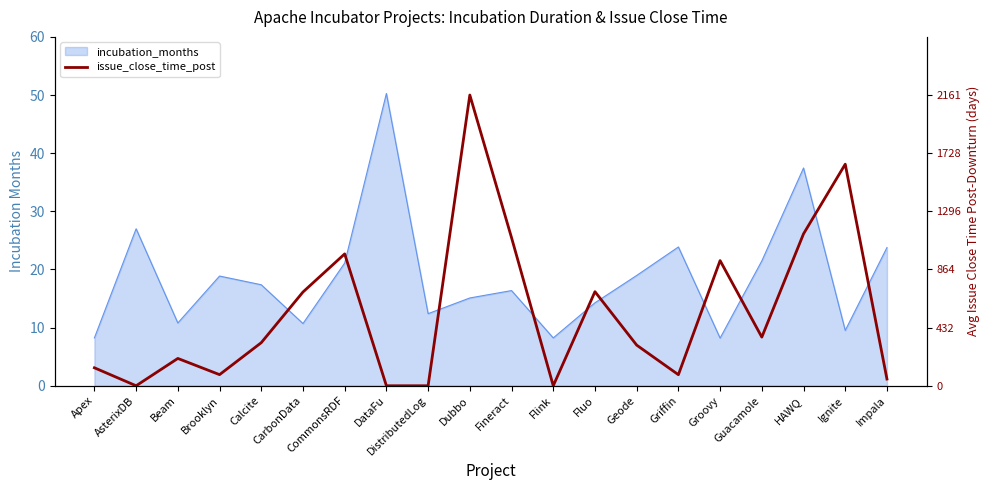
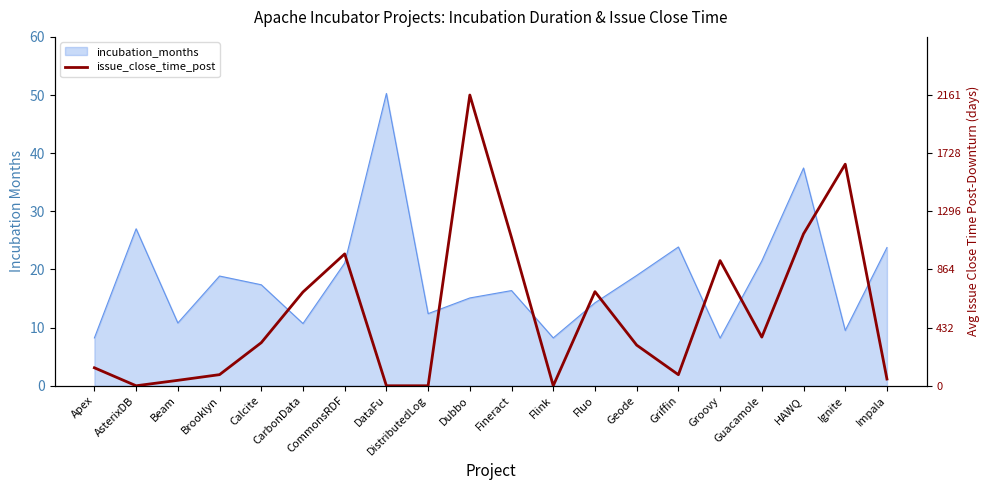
issue_close_time_post, Beam: 200 -> 40
